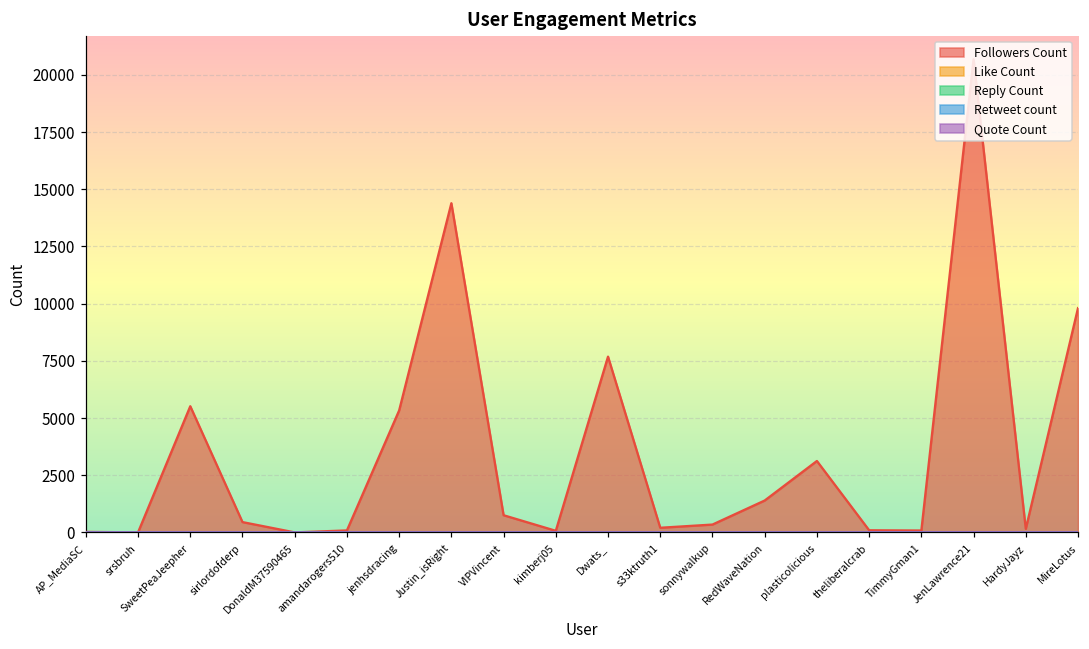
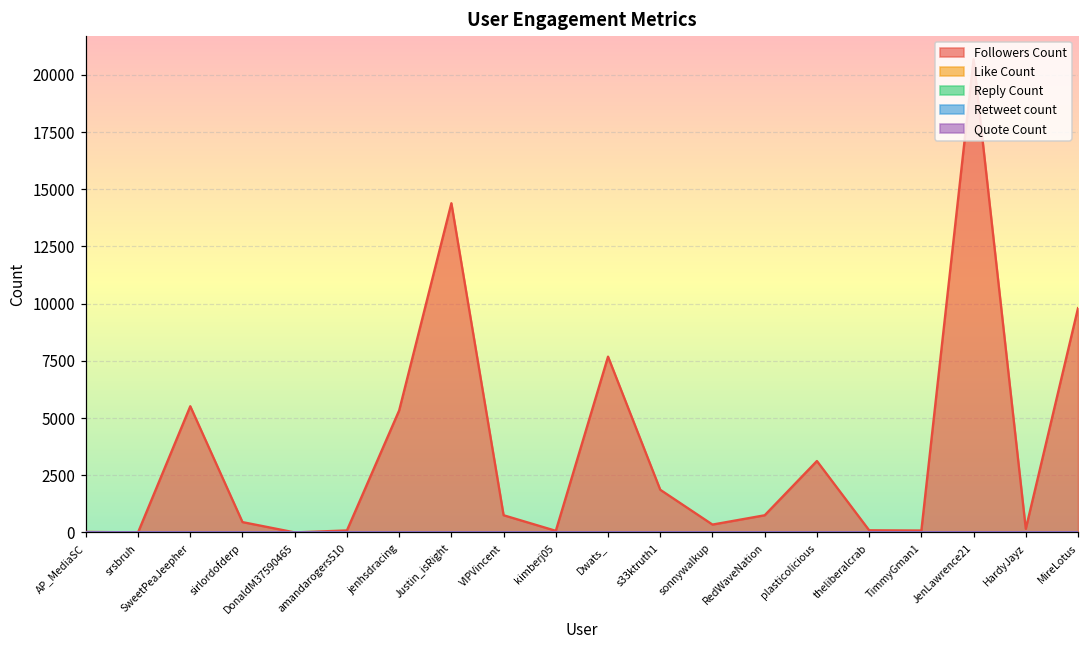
Followers Count, s33ktruth1: 200 -> 1900
Followers Count, RedWaveNation: 1400 -> 700
